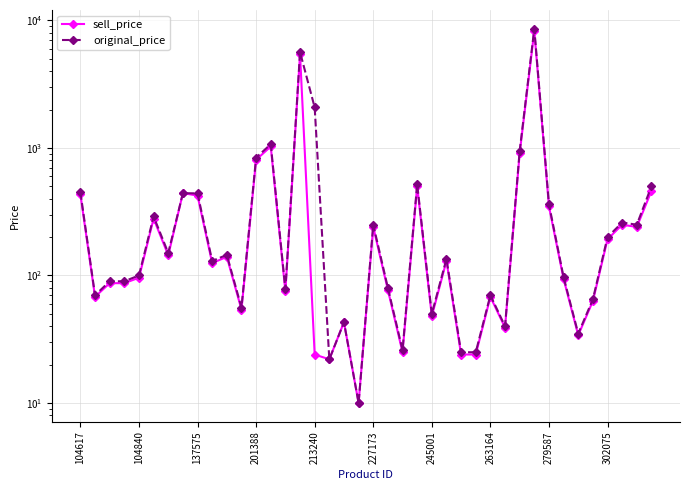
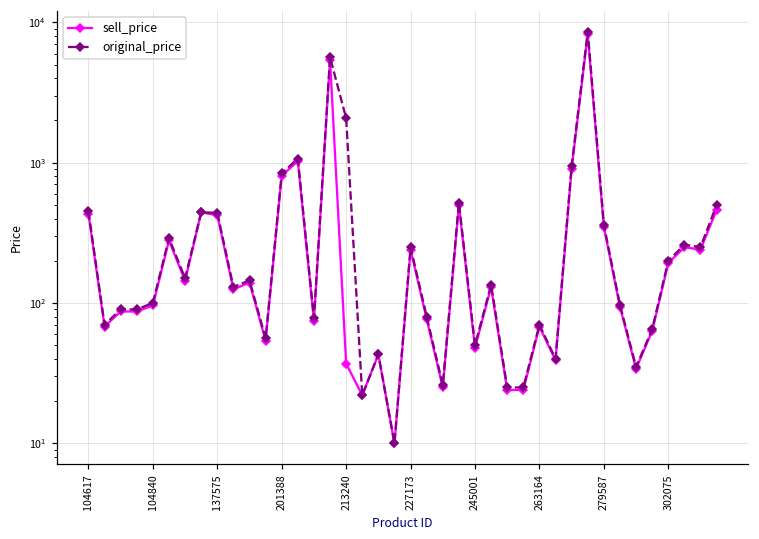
sell_price, 213240: 24 -> 37
